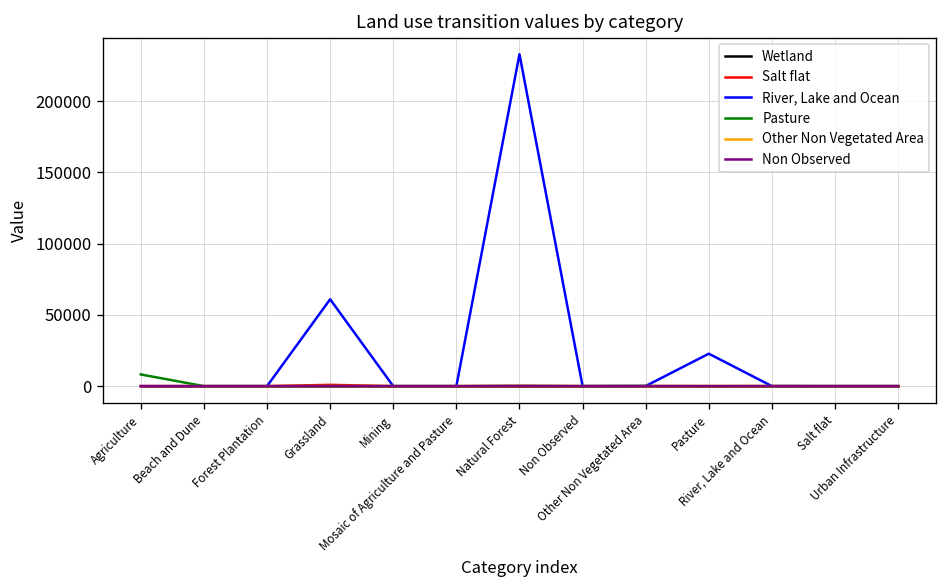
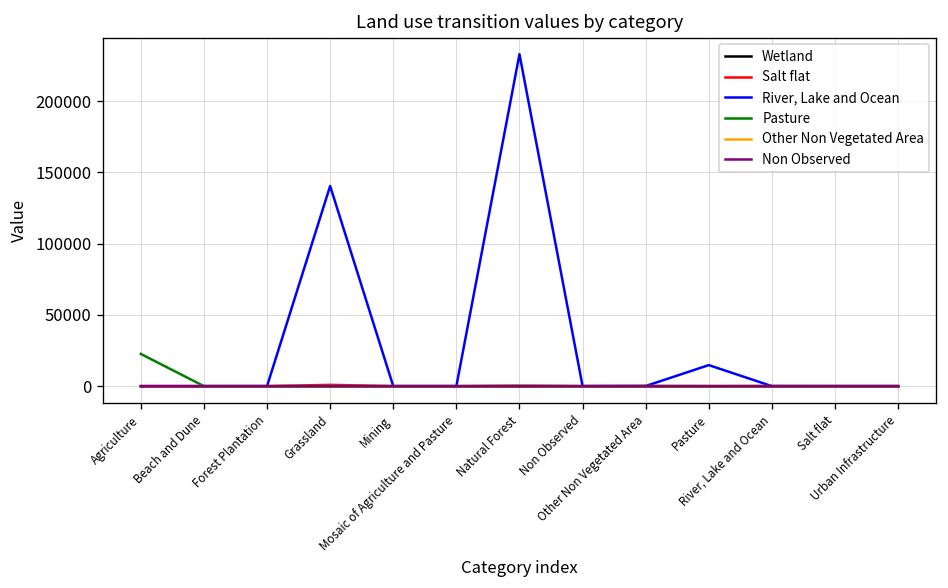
Pasture, Agriculture: 8000 -> 23000
River, Lake and Ocean, Grassland: 61000 -> 140000
River, Lake and Ocean, Pasture: 23000 -> 15000
